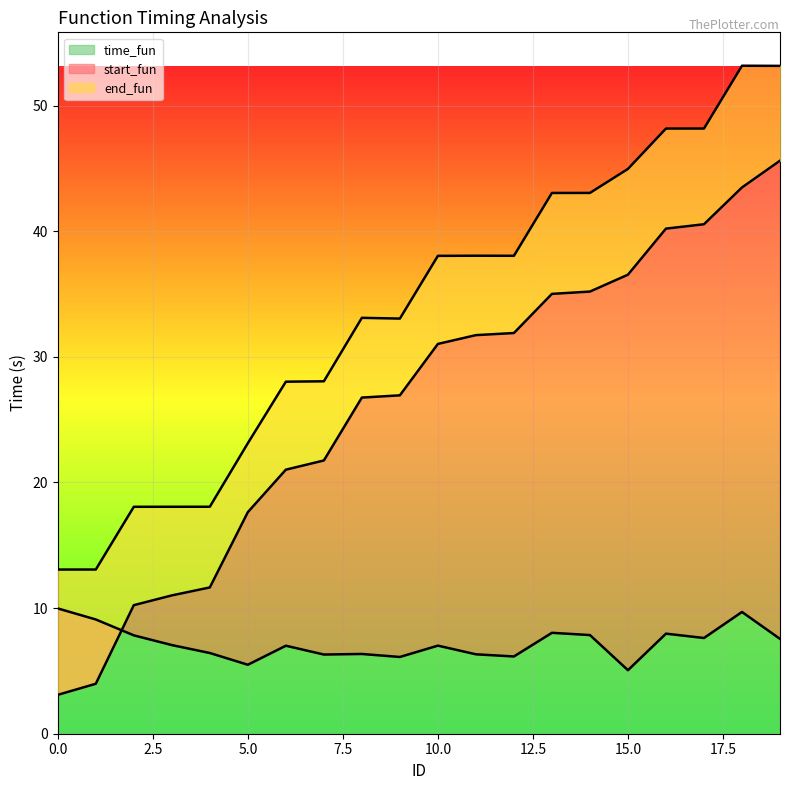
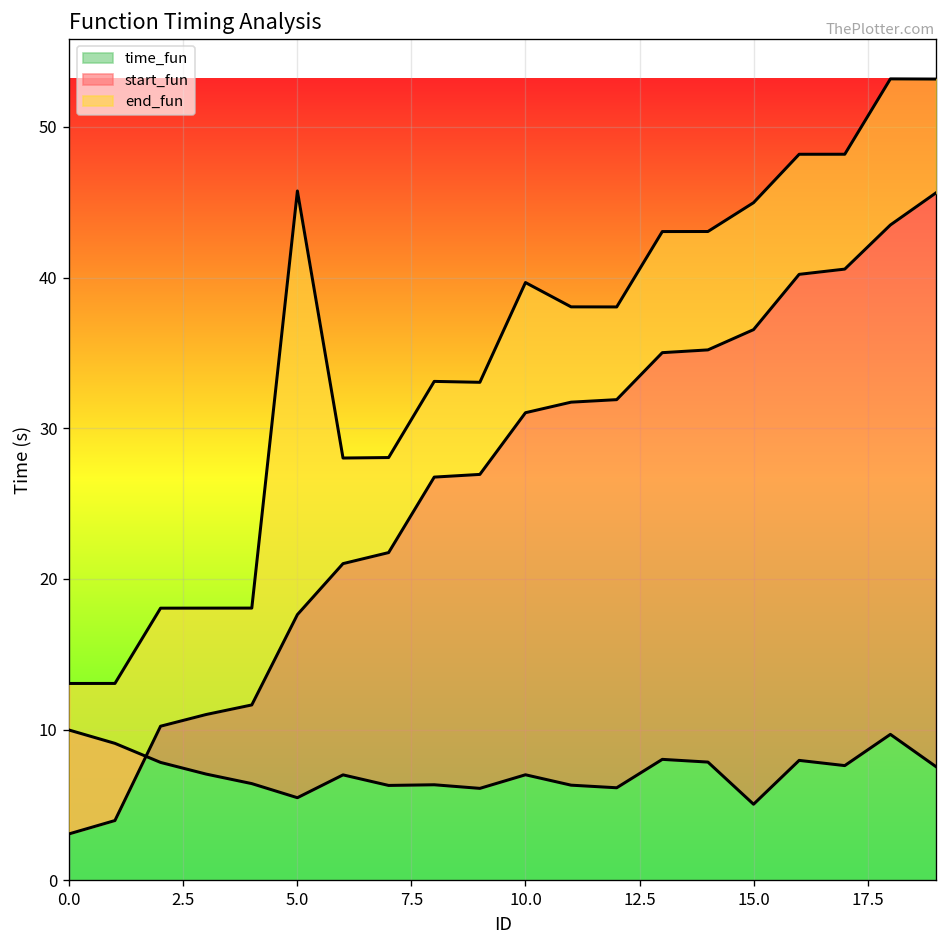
end_fun, 5.0: 23.1 -> 45.7
end_fun, 10.0: 38.0 -> 39.7
